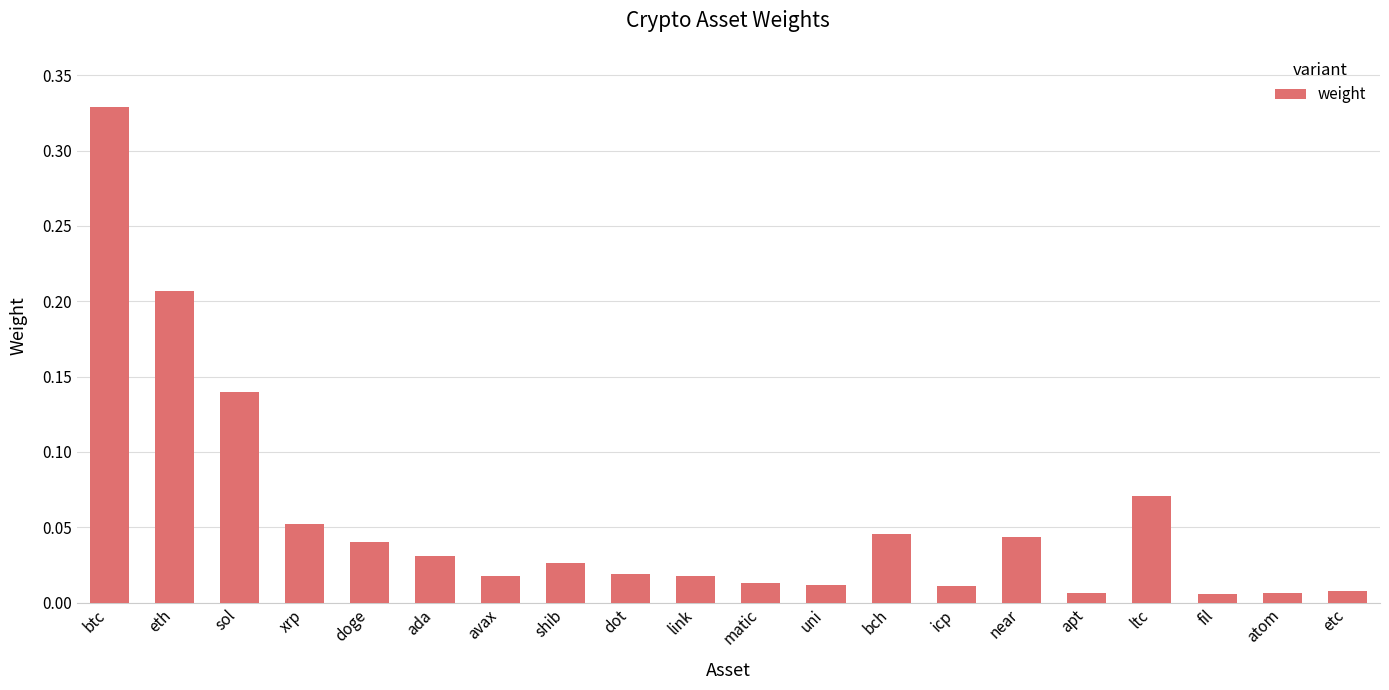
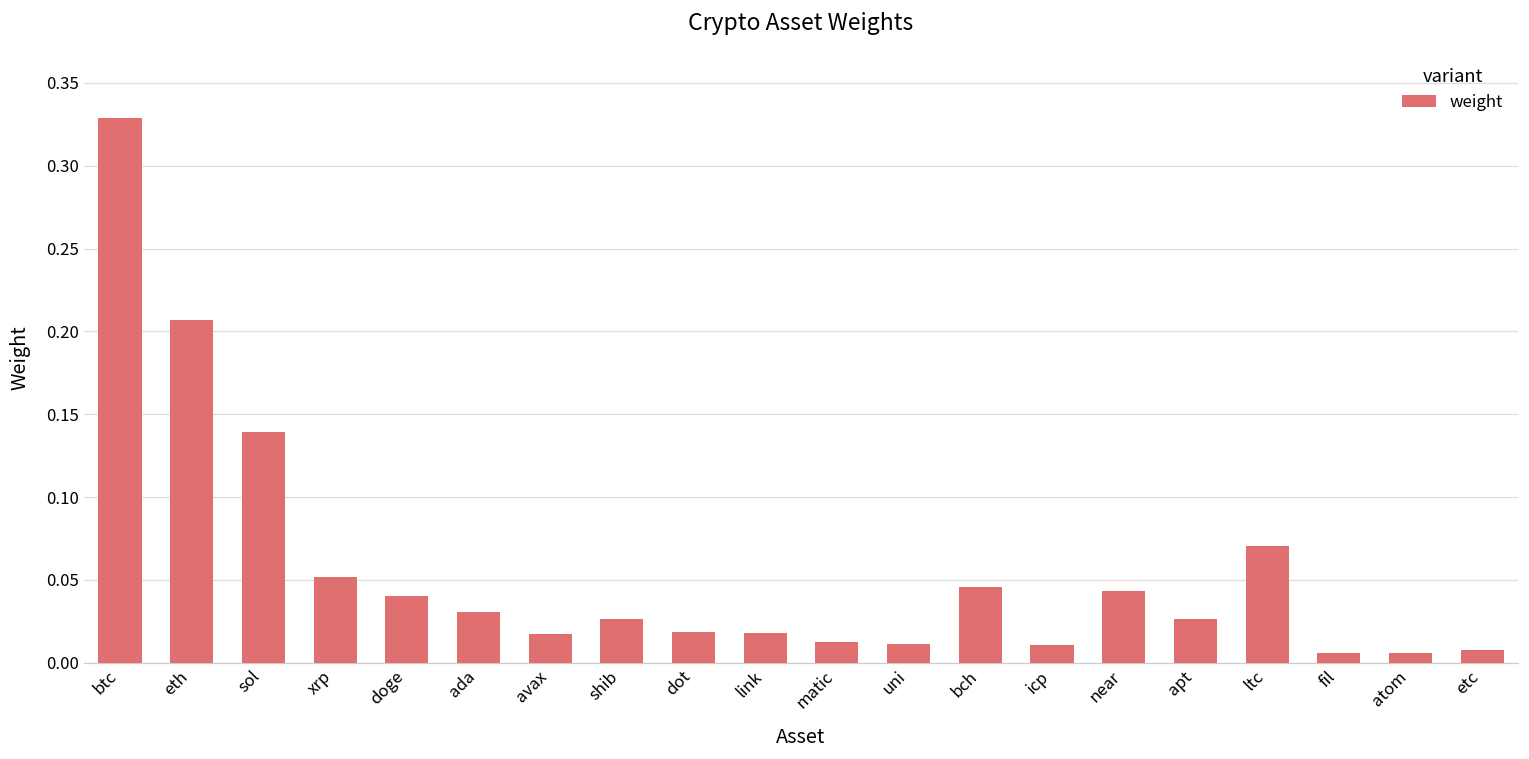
apt: 0.006 -> 0.026
